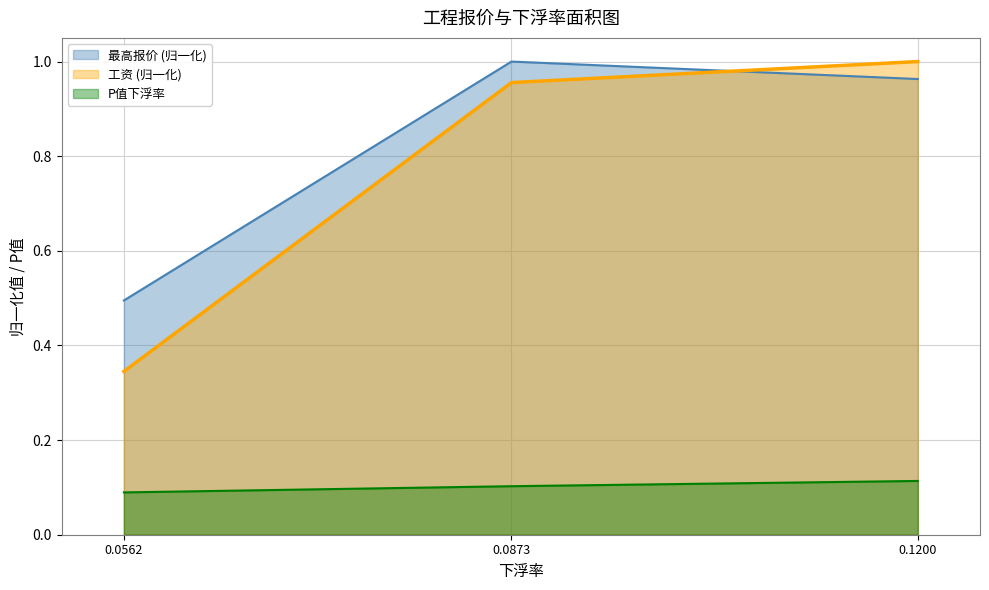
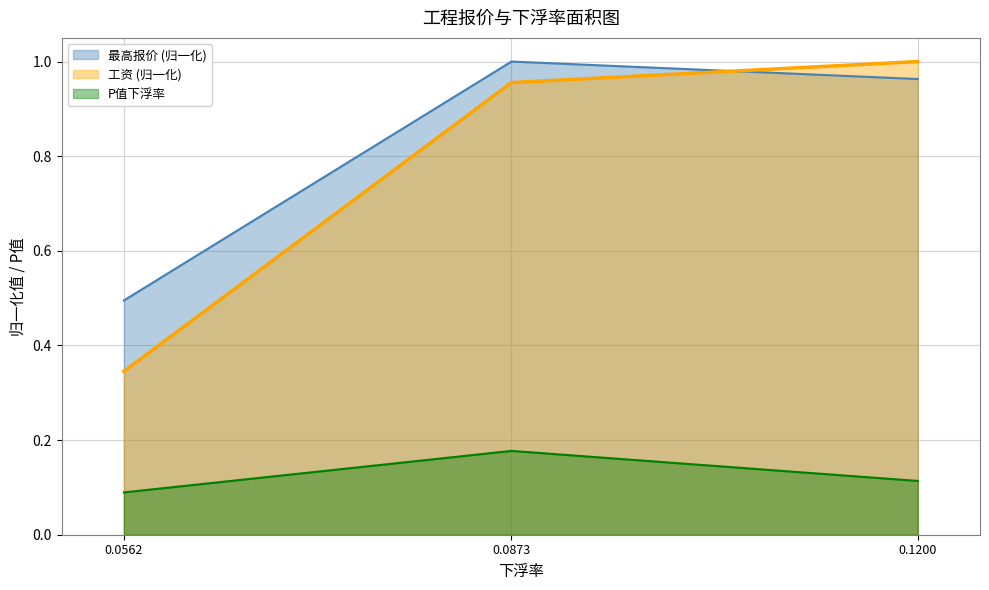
P值下浮率, 0.0873: 0.10 -> 0.18
